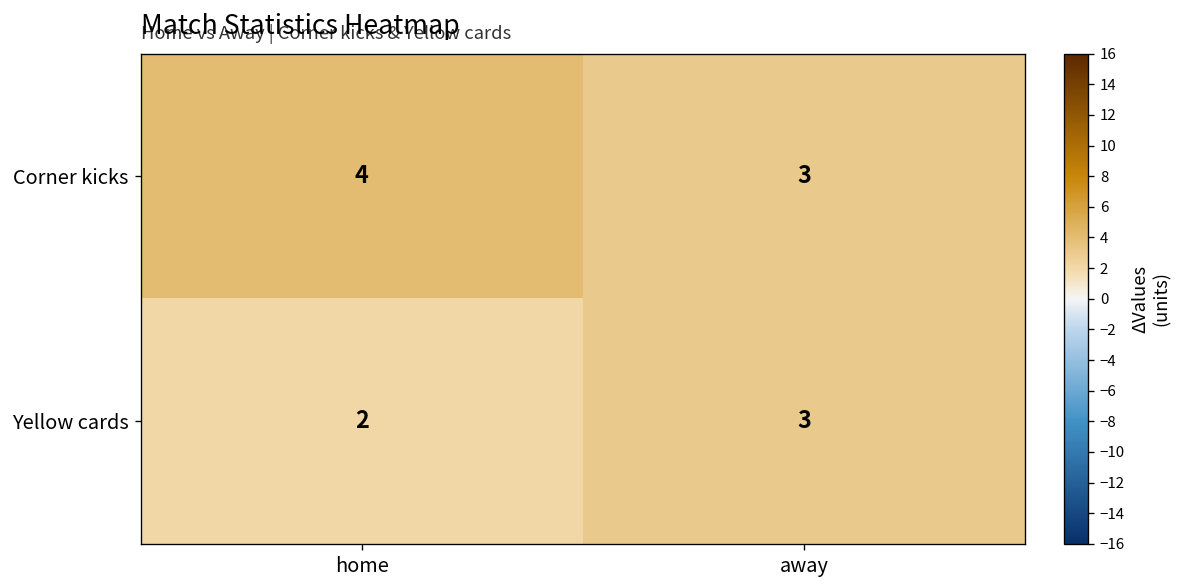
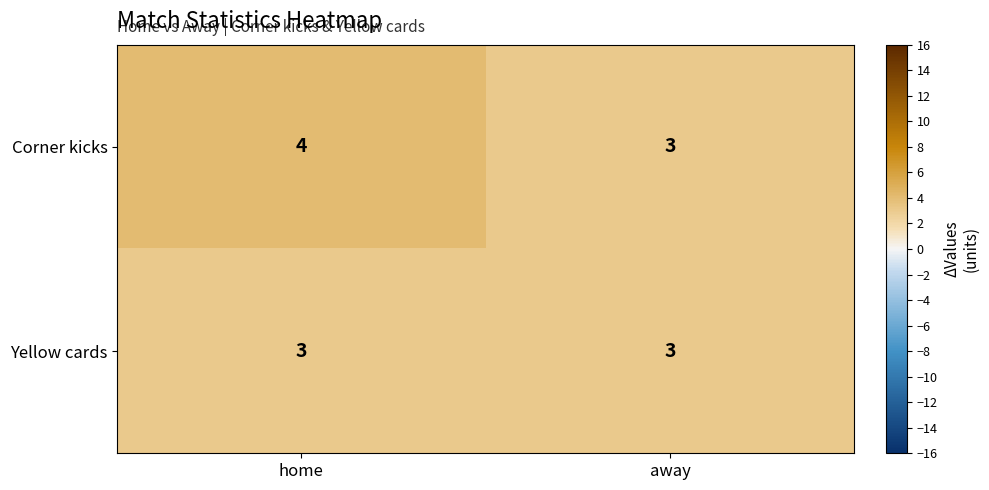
Yellow cards, home: 2 -> 3
